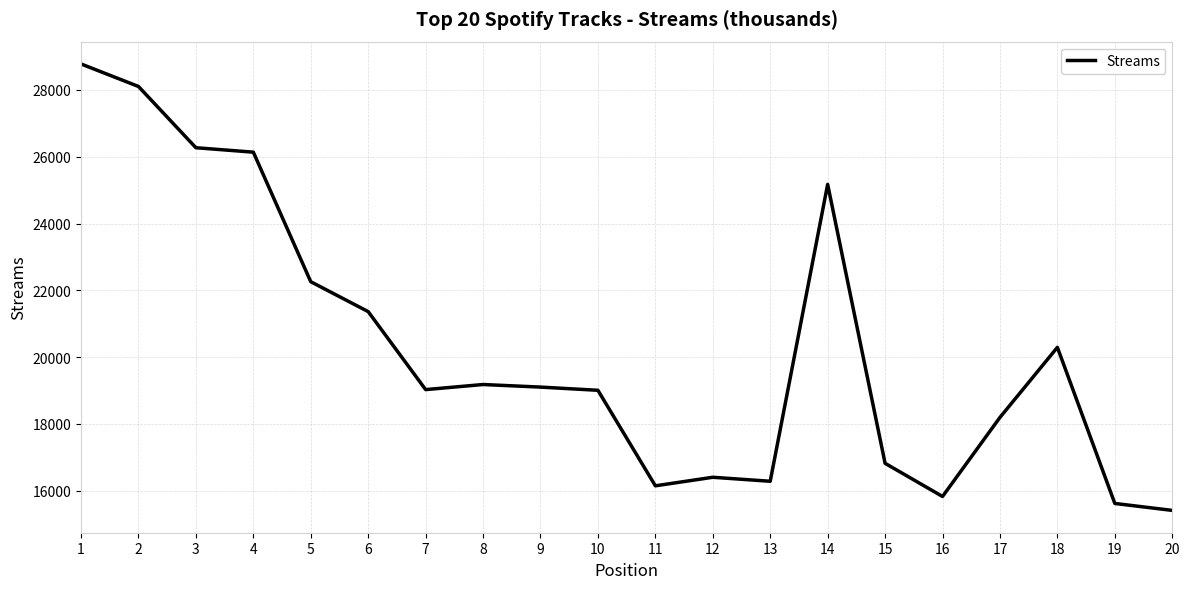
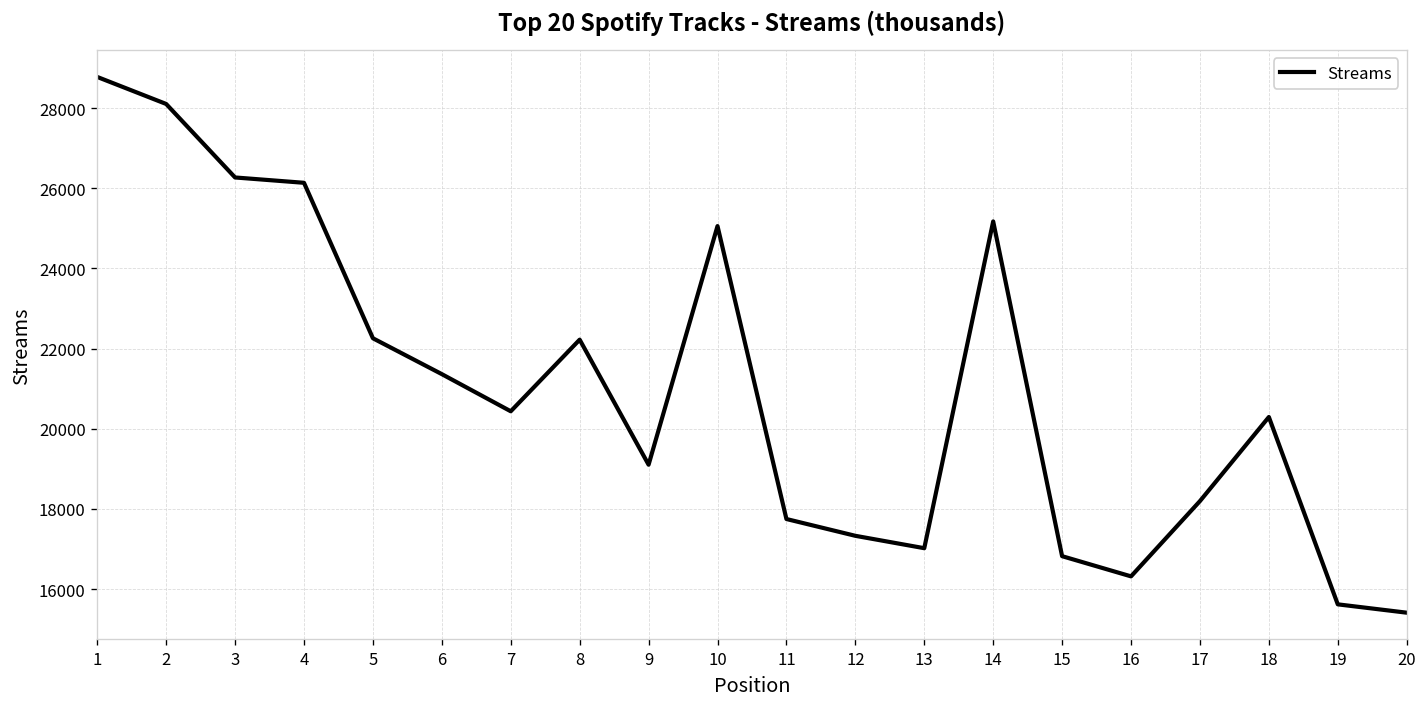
7: 19000 -> 20400
8: 19200 -> 22200
10: 19000 -> 25100
11: 16100 -> 17700
12: 16400 -> 17300
13: 16300 -> 17000
16: 15800 -> 16300
